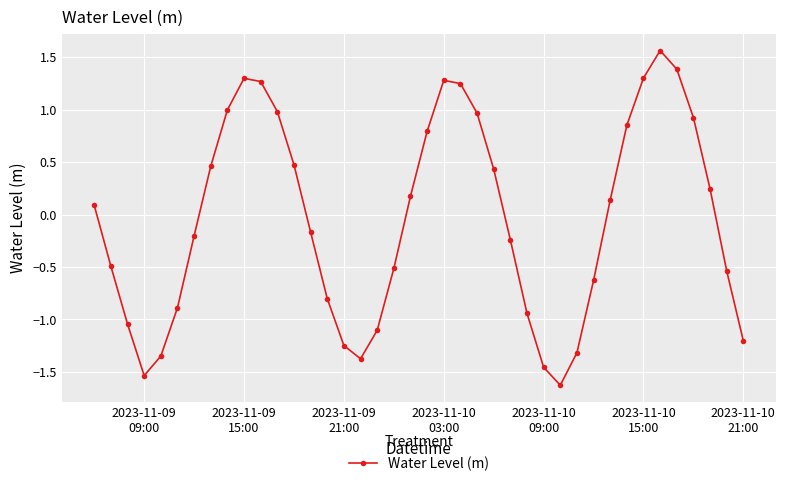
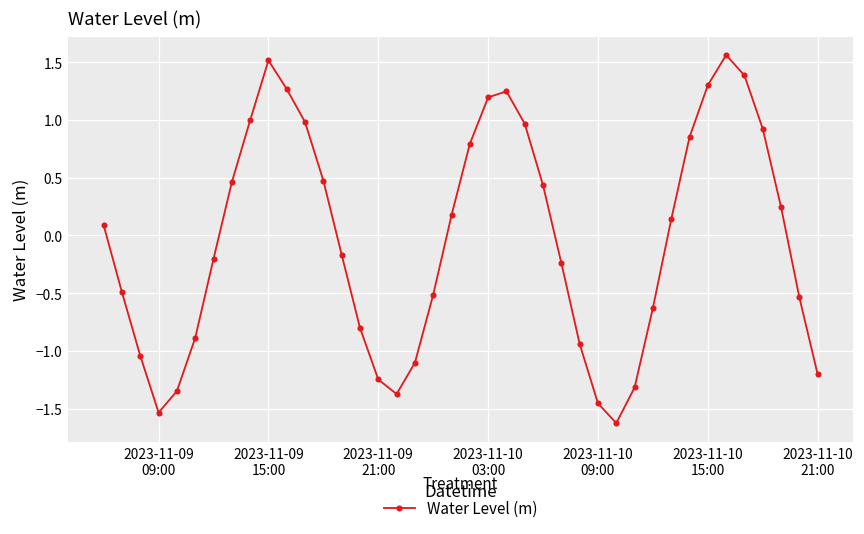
2023-11-09 15:00: 1.30 -> 1.51
2023-11-10 03:00: 1.28 -> 1.19
